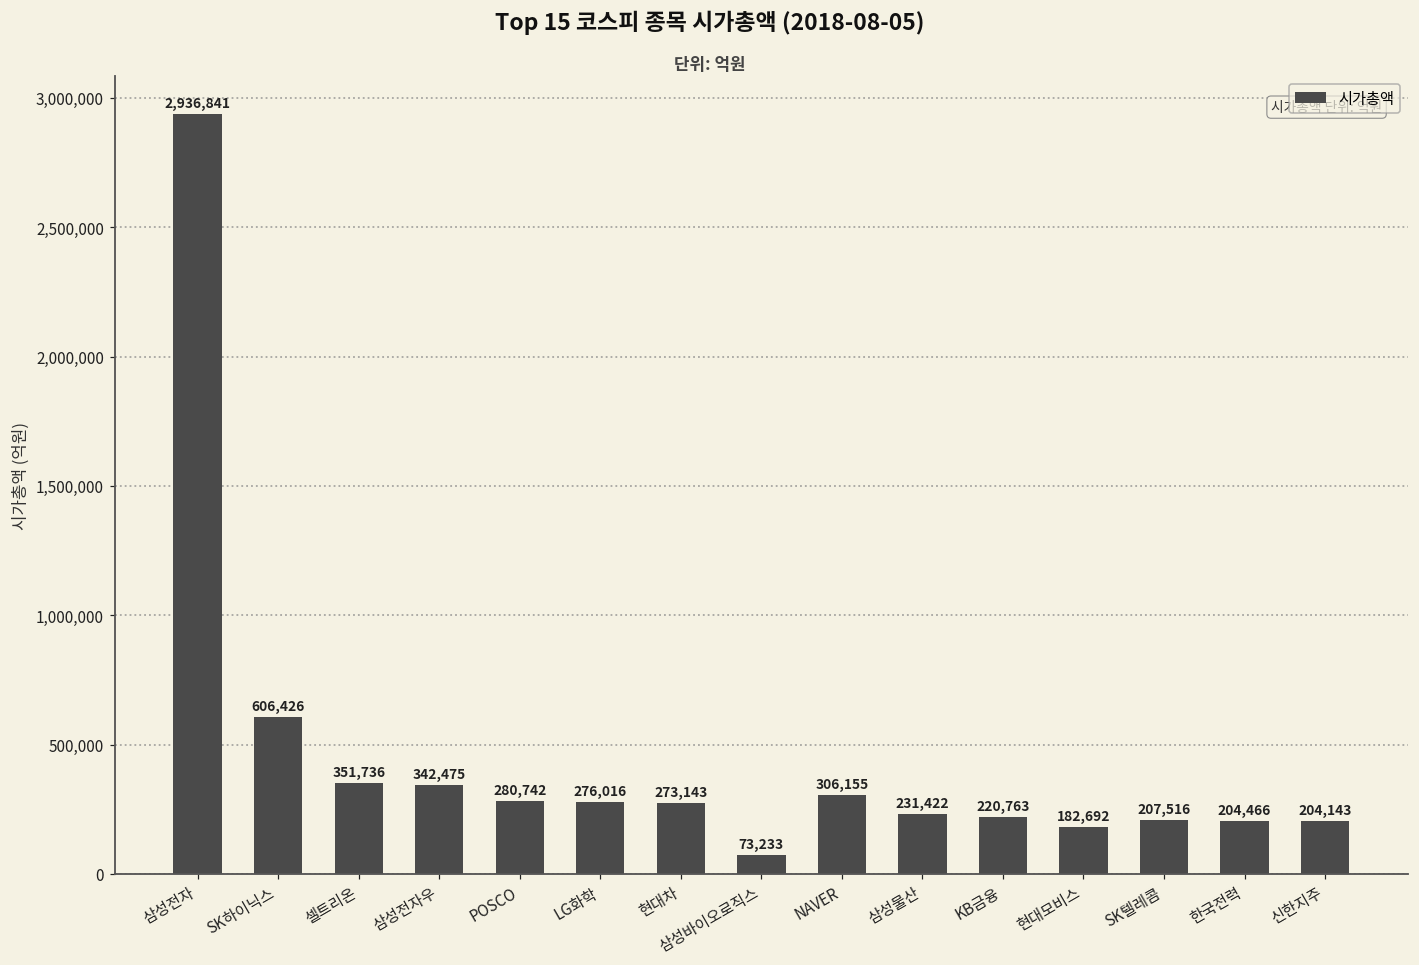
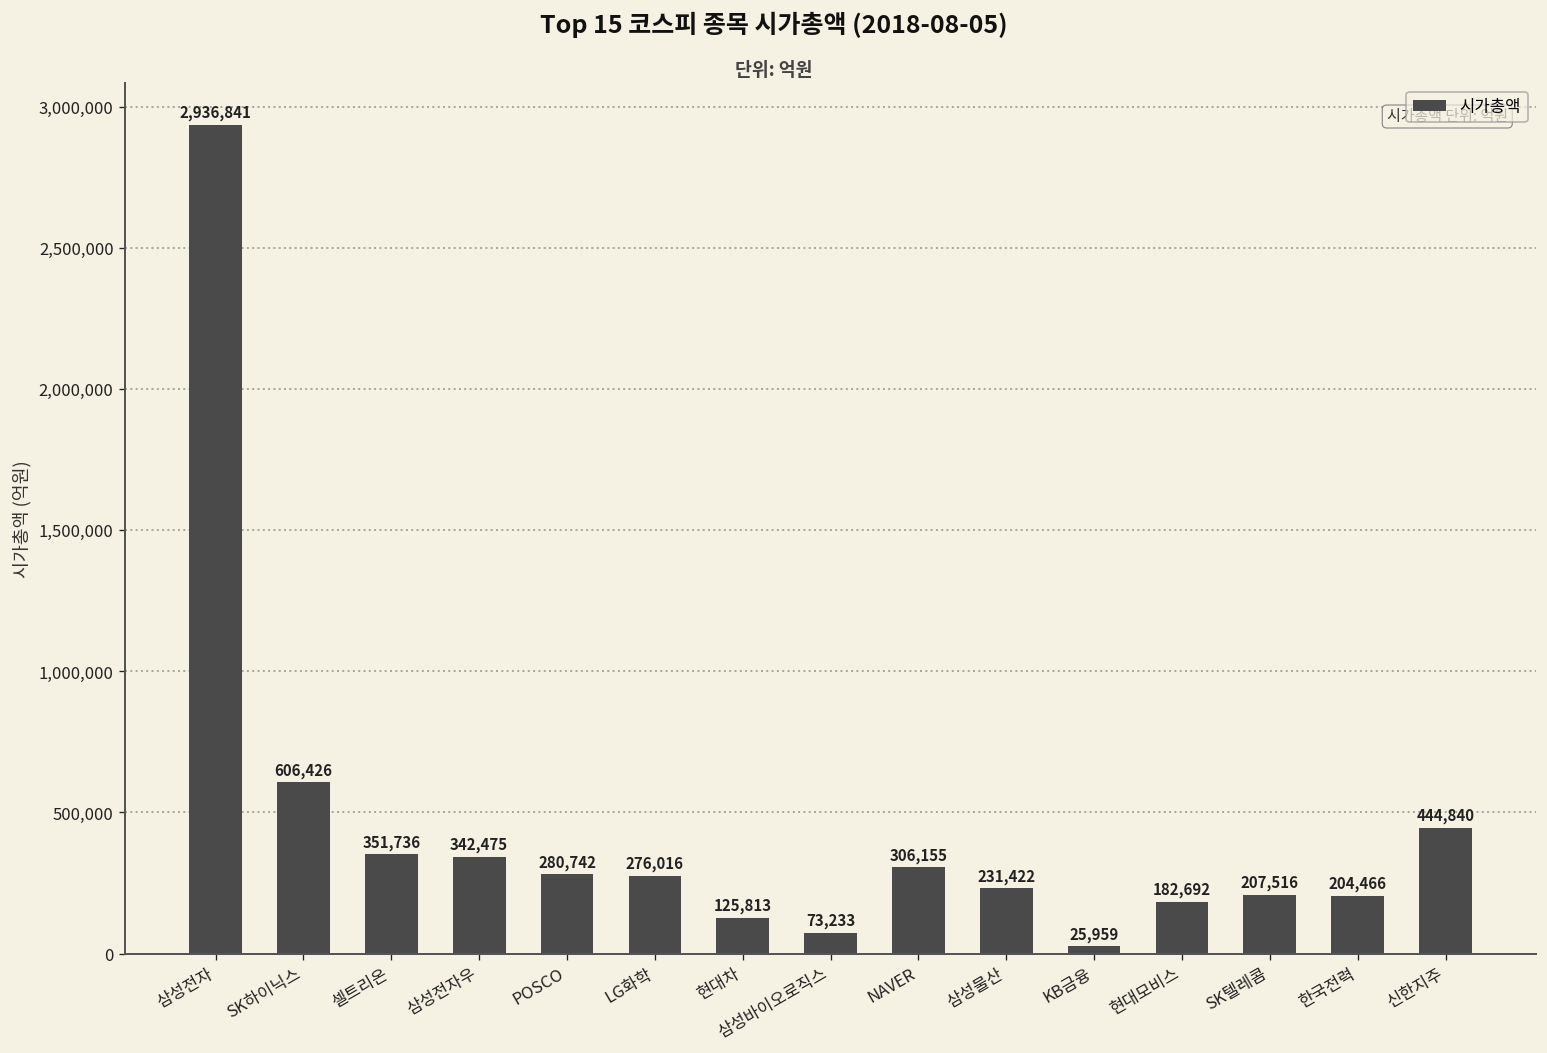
현대차: 273,143 -> 125,813
KB금융: 220,763 -> 25,959
신한지주: 204,143 -> 444,840
